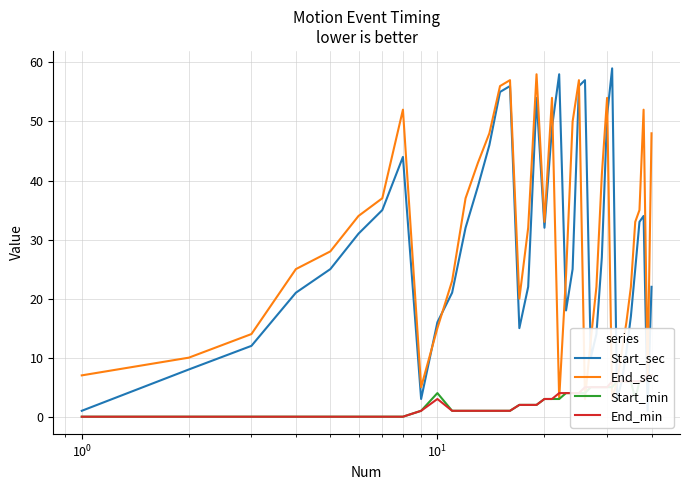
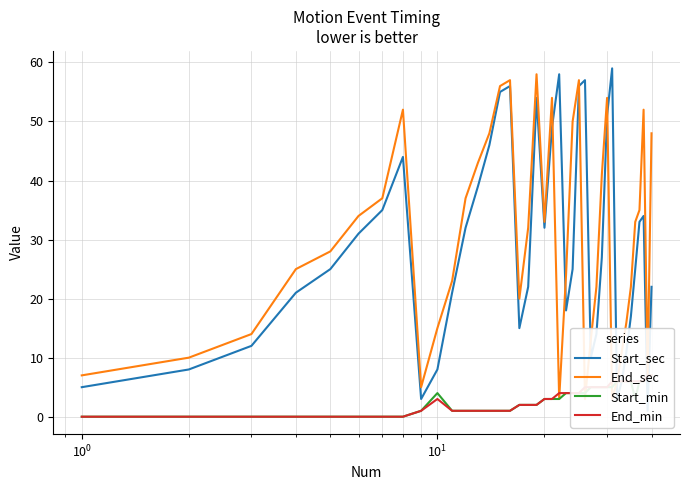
Start_sec, 10^0: 1 -> 5
Start_sec, 10^1: 16 -> 8
